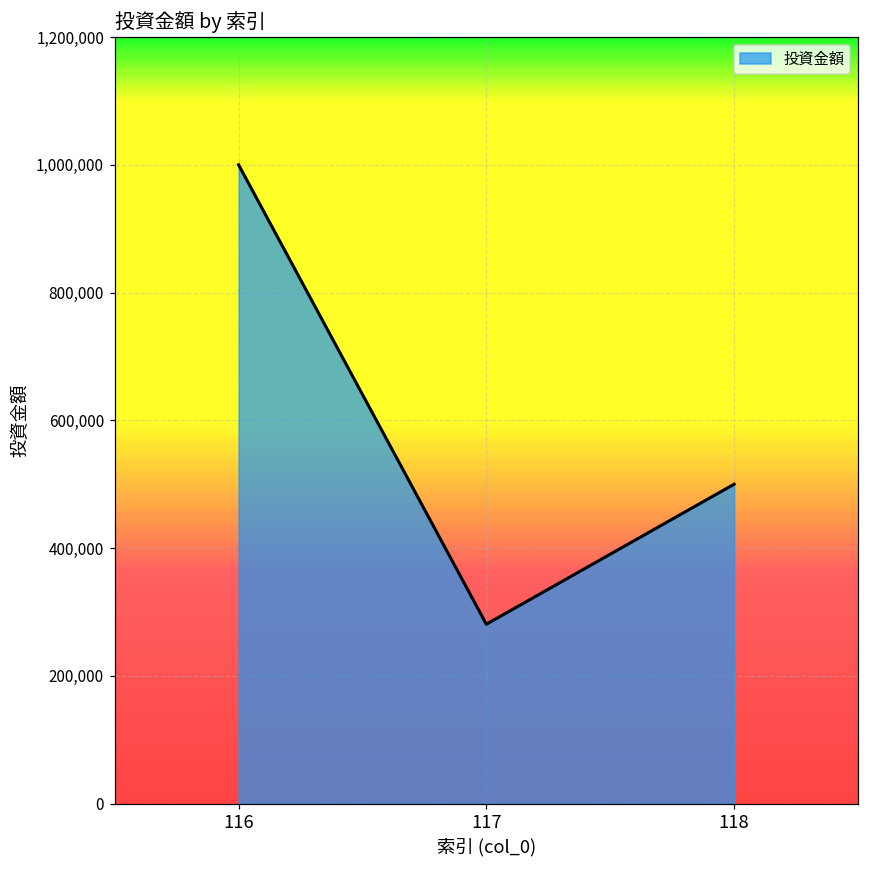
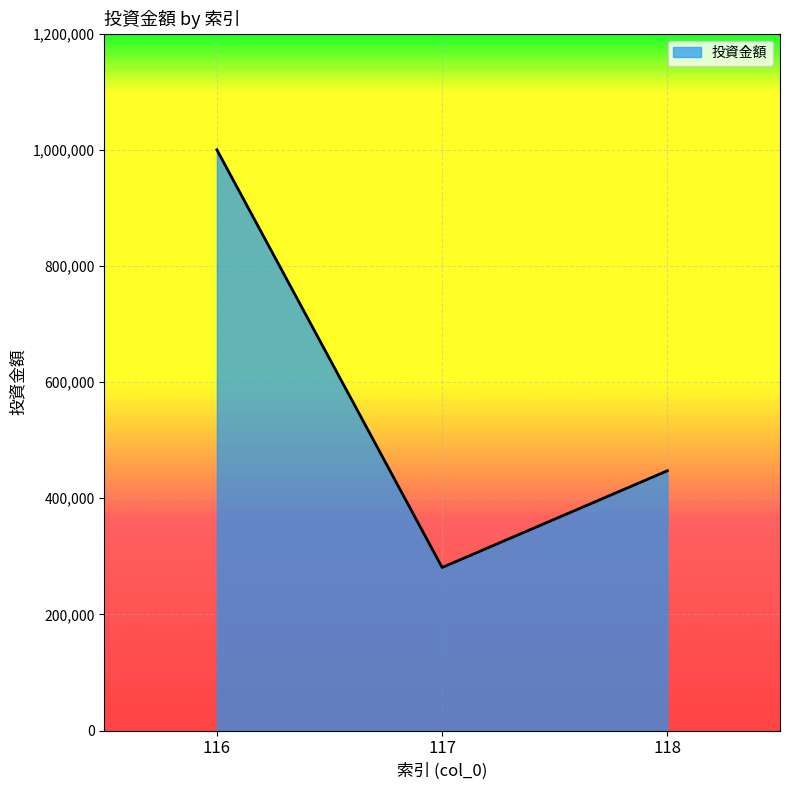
118: 500,000 -> 450,000
